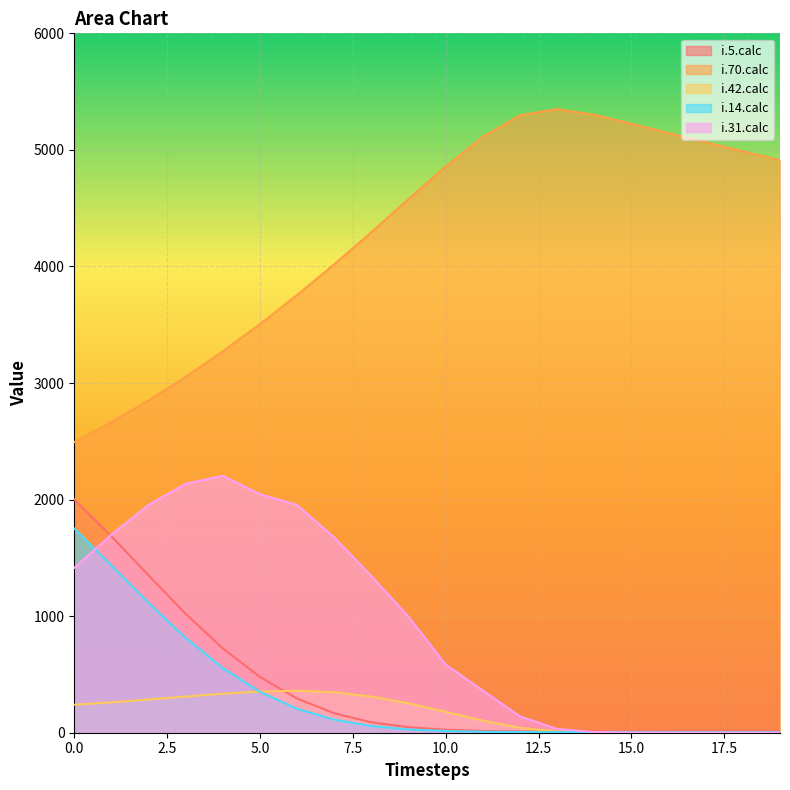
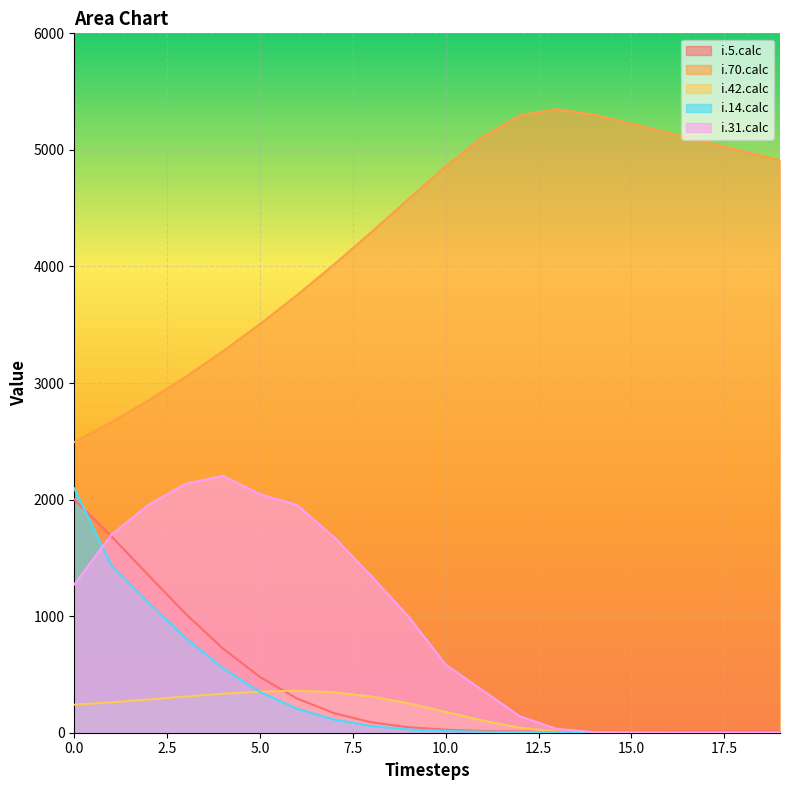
i.14.calc, 0.0: 1750 -> 2100
i.31.calc, 0.0: 1420 -> 1270
